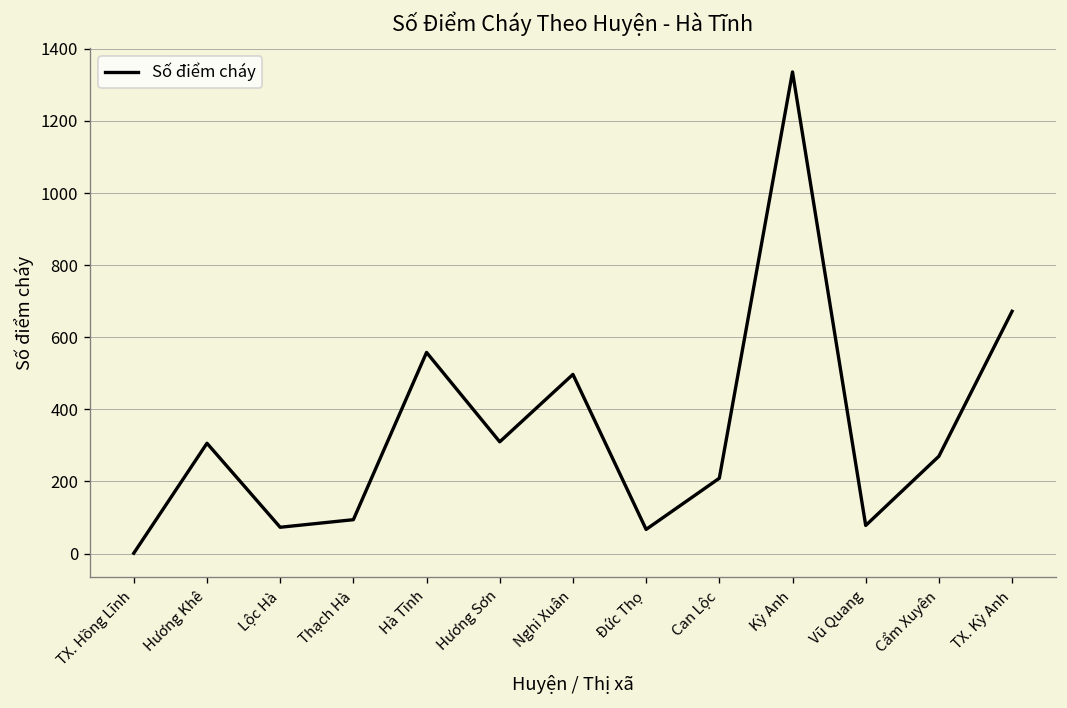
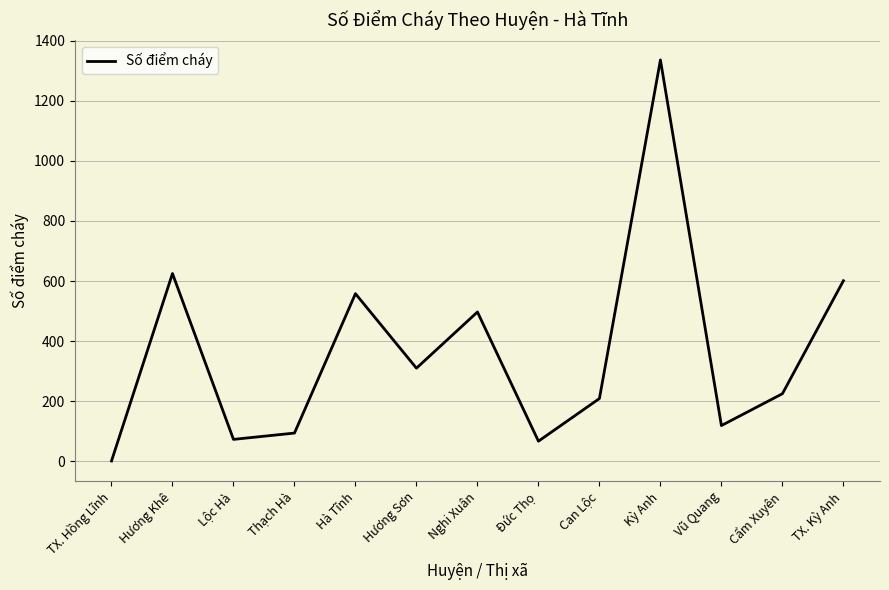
Hương Khê: 310 -> 630
Vũ Quang: 80 -> 120
Cẩm Xuyên: 270 -> 230
TX. Kỳ Anh: 670 -> 600
